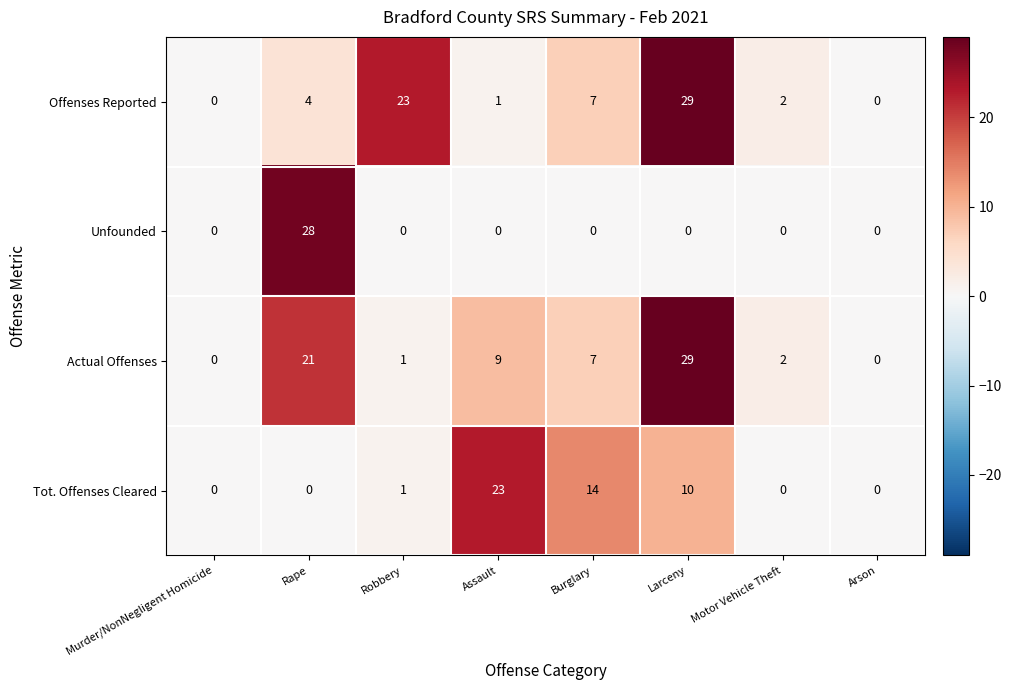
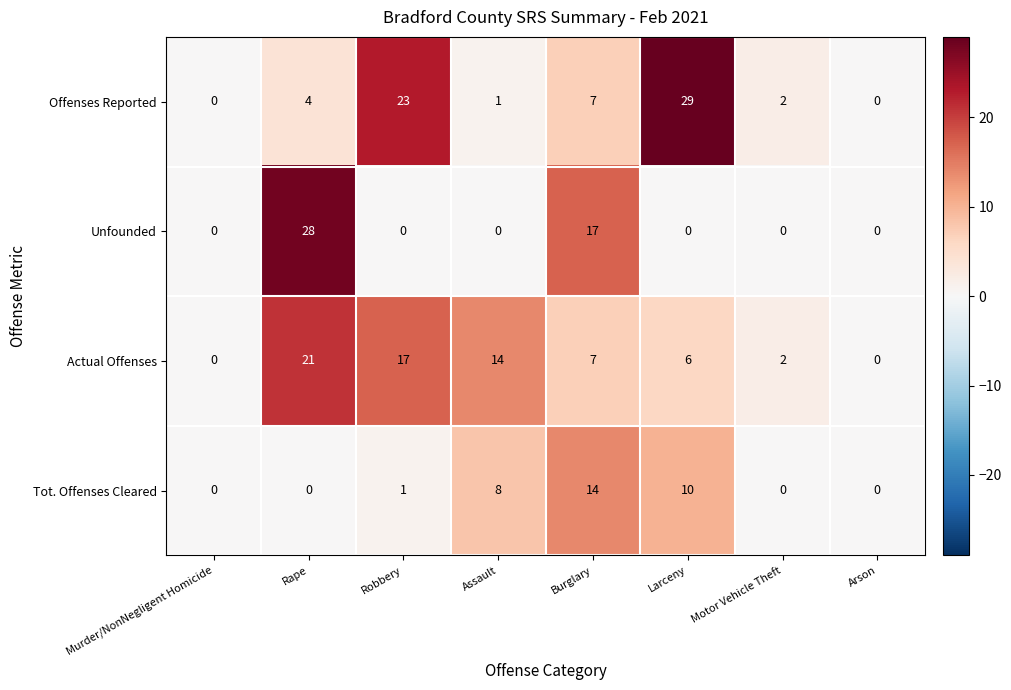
Unfounded, Burglary: 0 -> 17
Actual Offenses, Robbery: 1 -> 17
Actual Offenses, Assault: 9 -> 14
Actual Offenses, Larceny: 29 -> 6
Tot. Offenses Cleared, Assault: 23 -> 8
